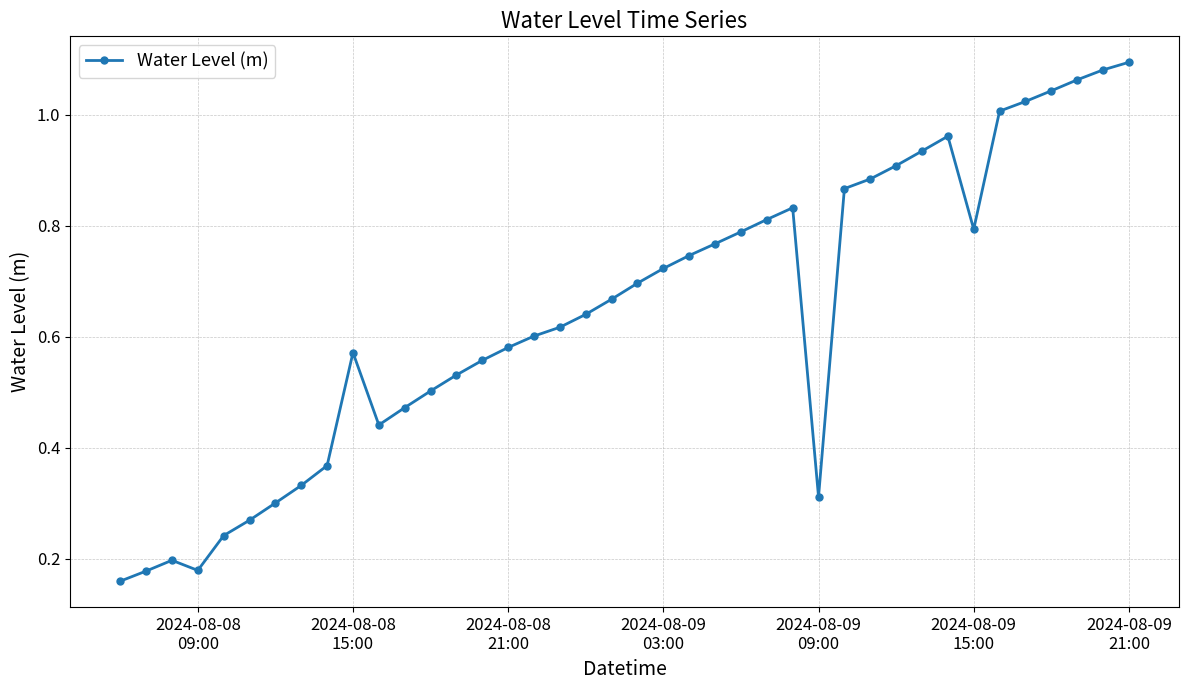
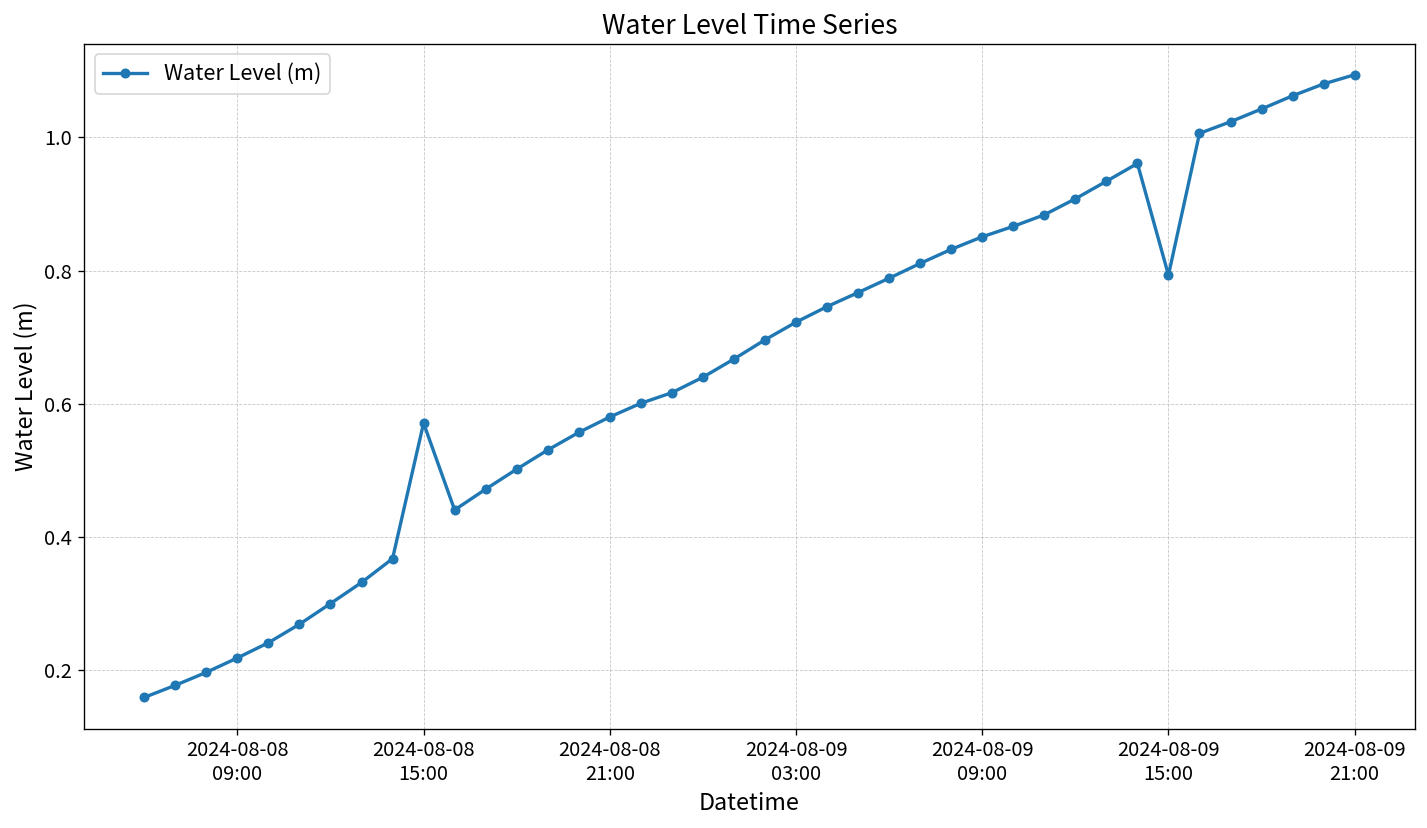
2024-08-08 09:00: 0.18 -> 0.22
2024-08-09 09:00: 0.31 -> 0.85
